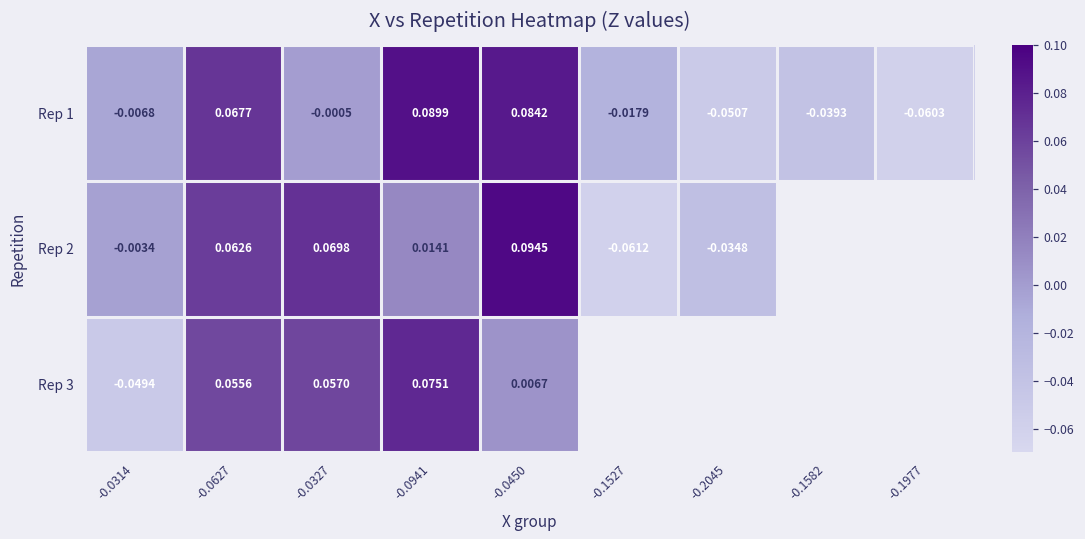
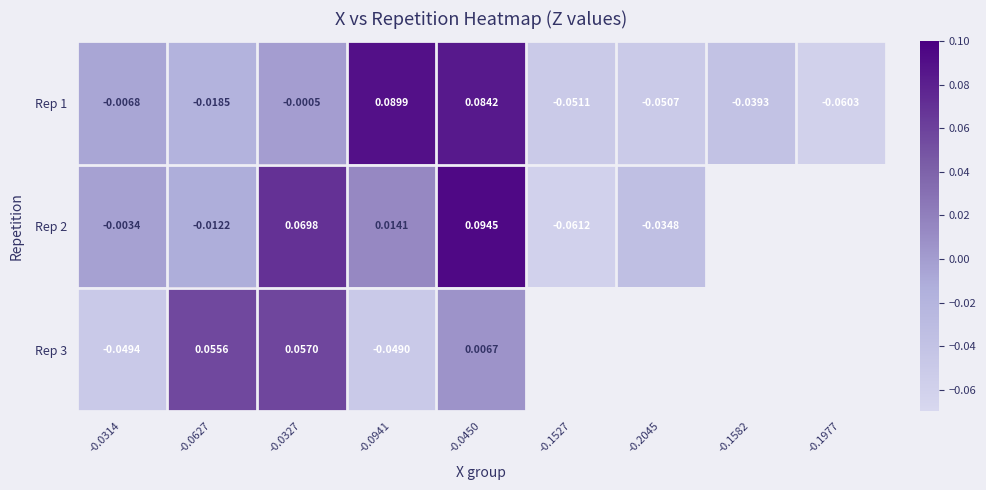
Rep 1, -0.0627: 0.0677 -> -0.0185
Rep 1, -0.1527: -0.0179 -> -0.0511
Rep 2, -0.0627: 0.0626 -> -0.0122
Rep 3, -0.0941: 0.0751 -> -0.0490
